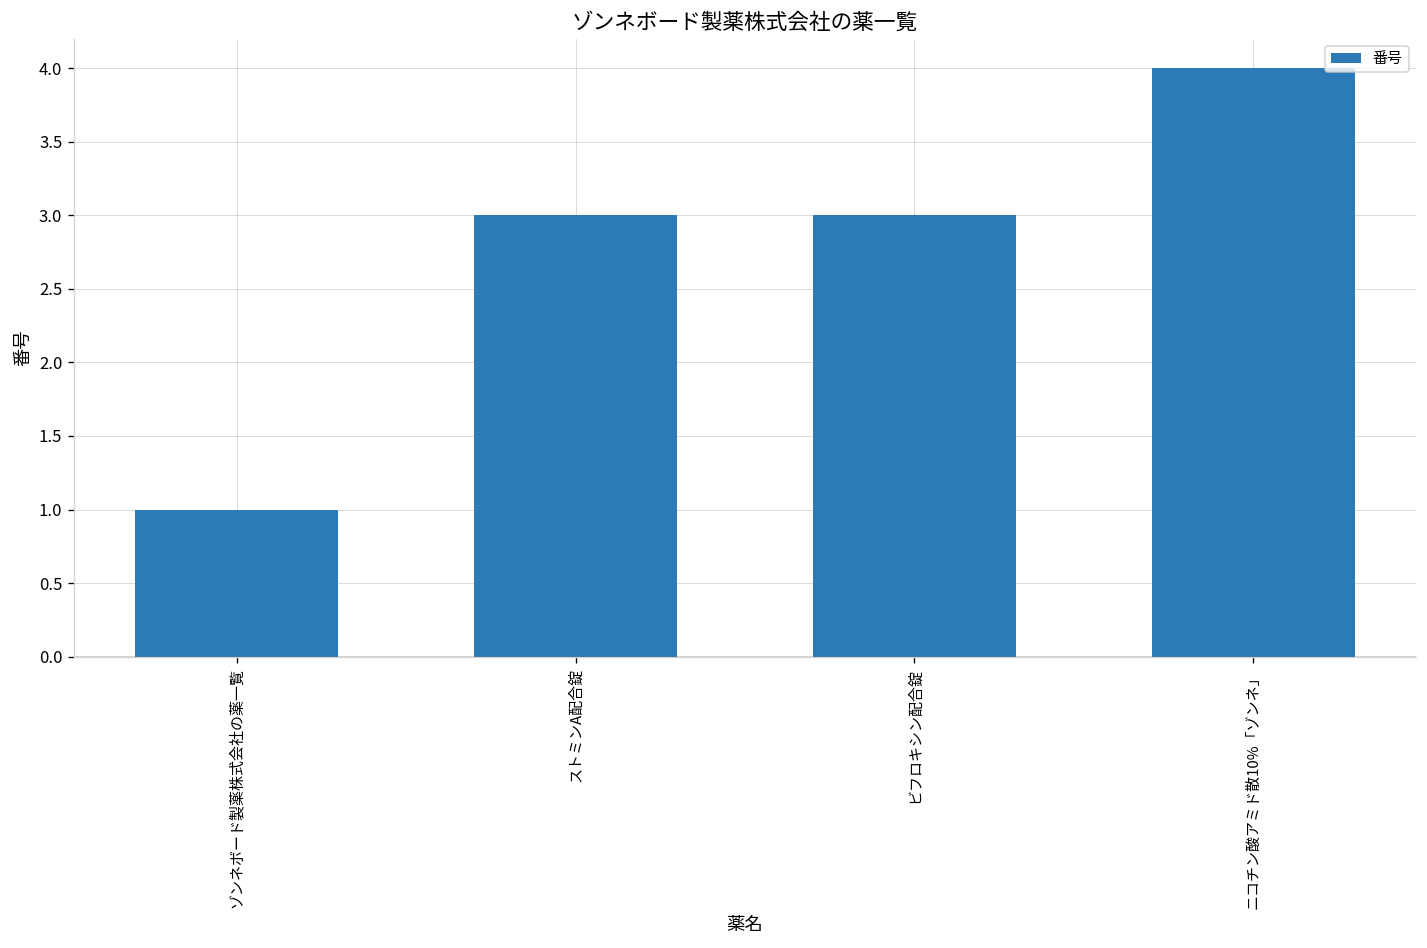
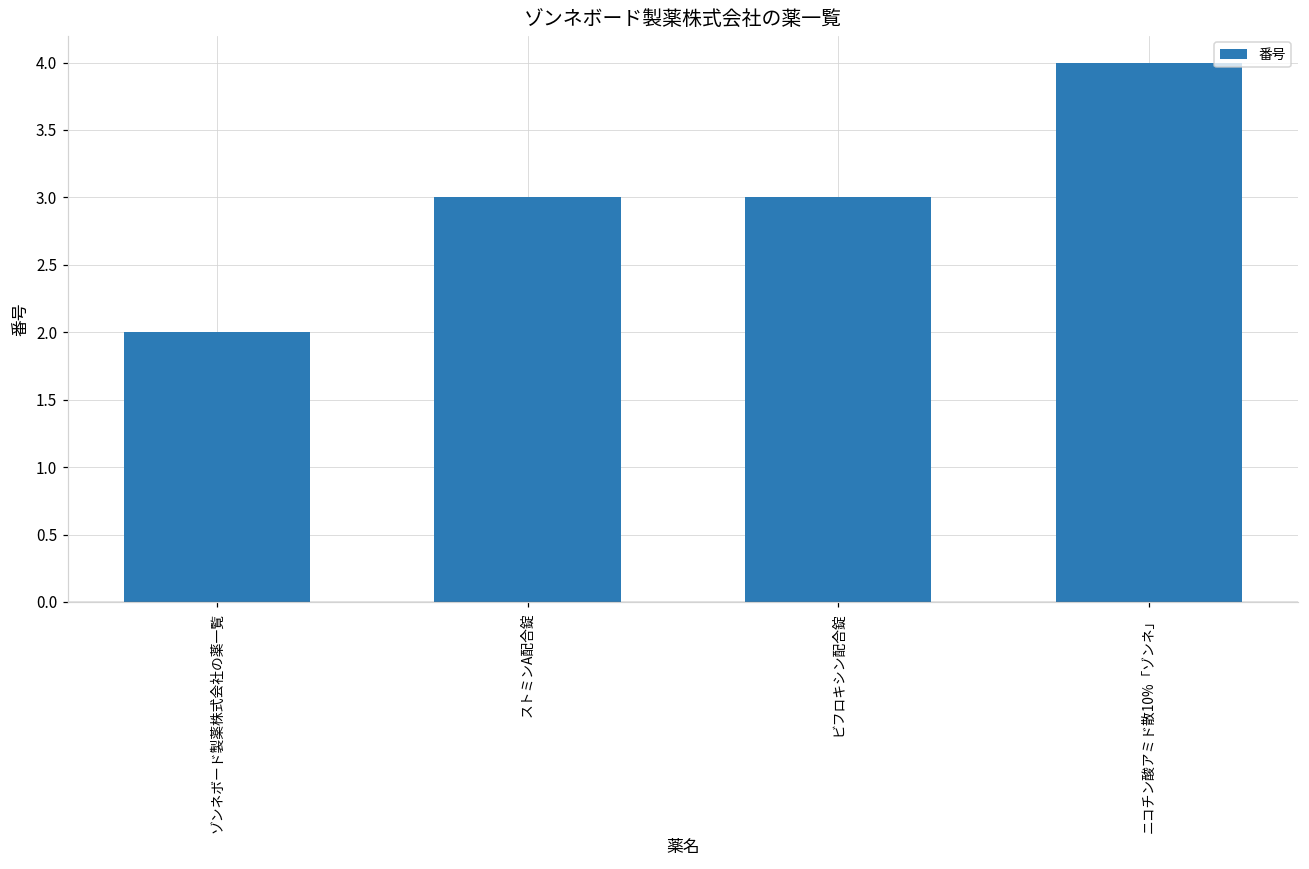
ゾンネボード製薬株式会社の薬一覧: 1 -> 2
